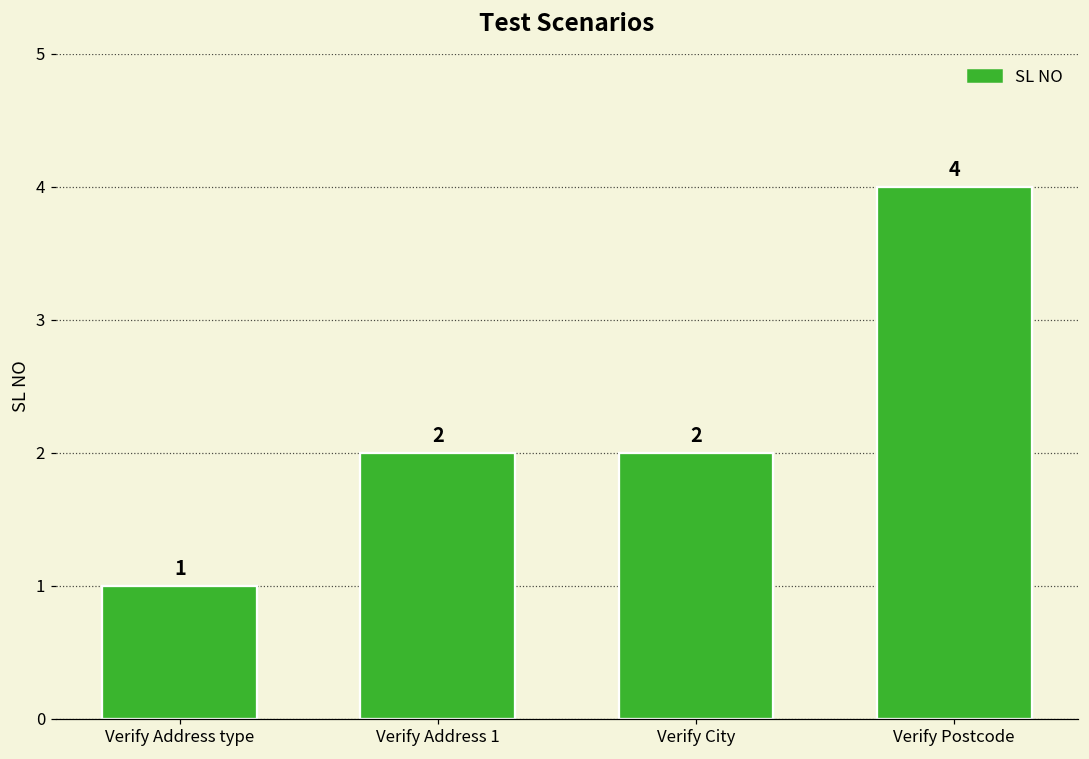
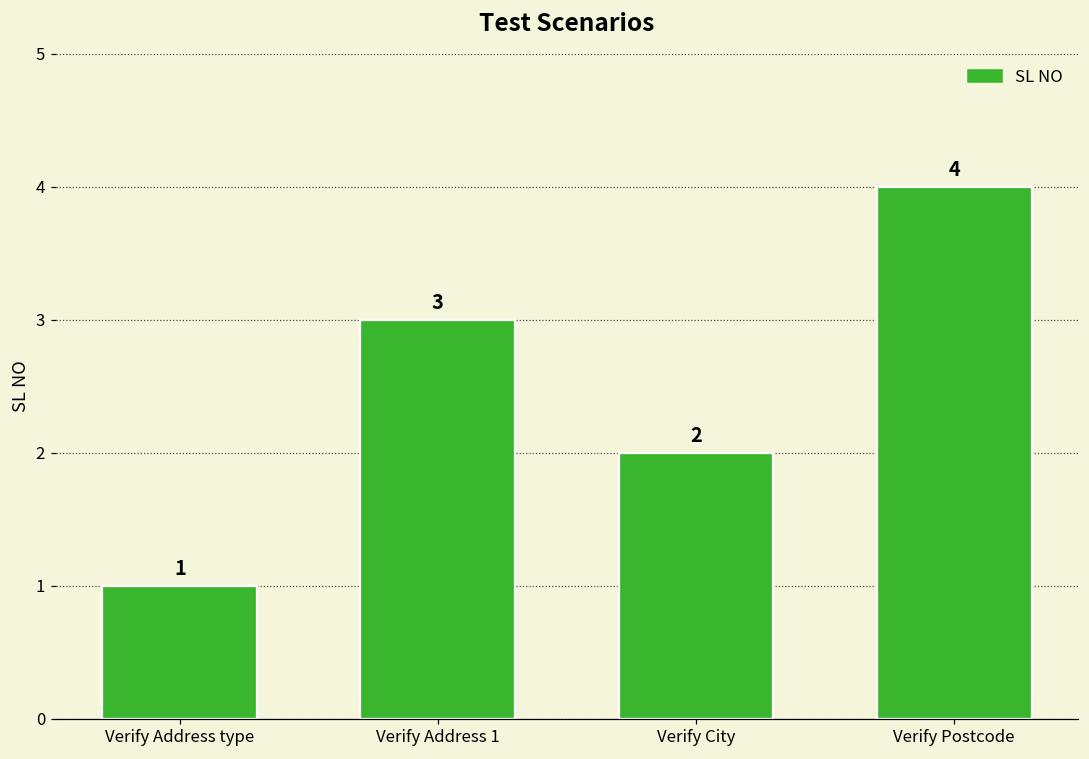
Verify Address 1: 2 -> 3
